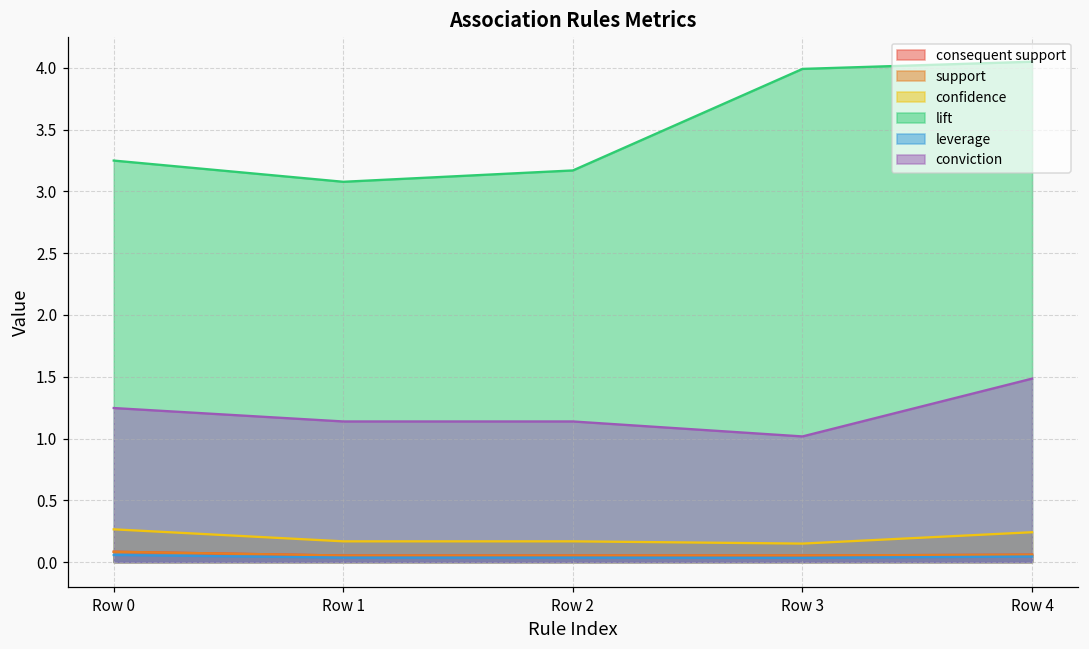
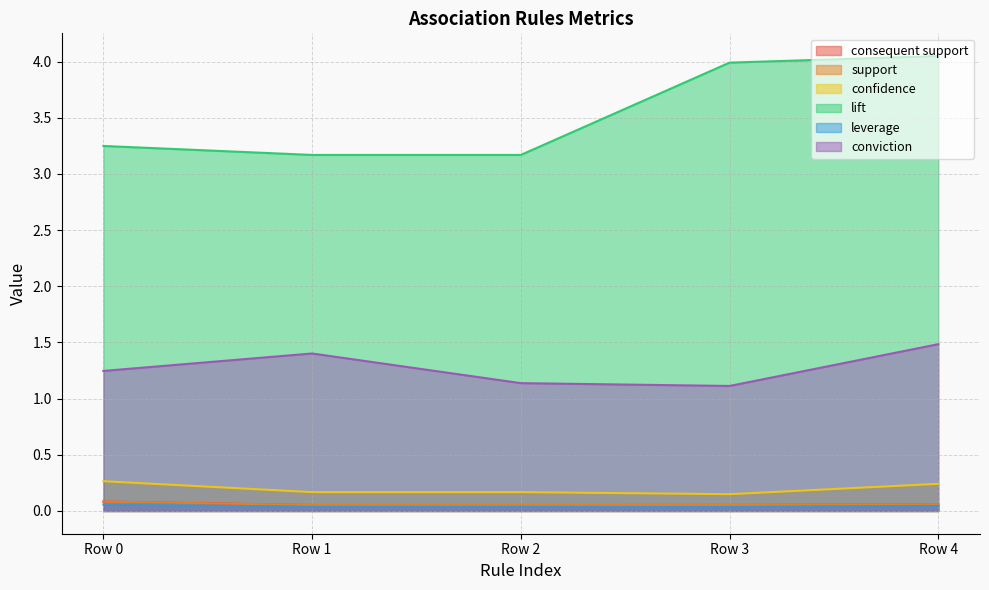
lift, Row 1: 3.08 -> 3.17
conviction, Row 1: 1.14 -> 1.40
conviction, Row 3: 1.02 -> 1.11
